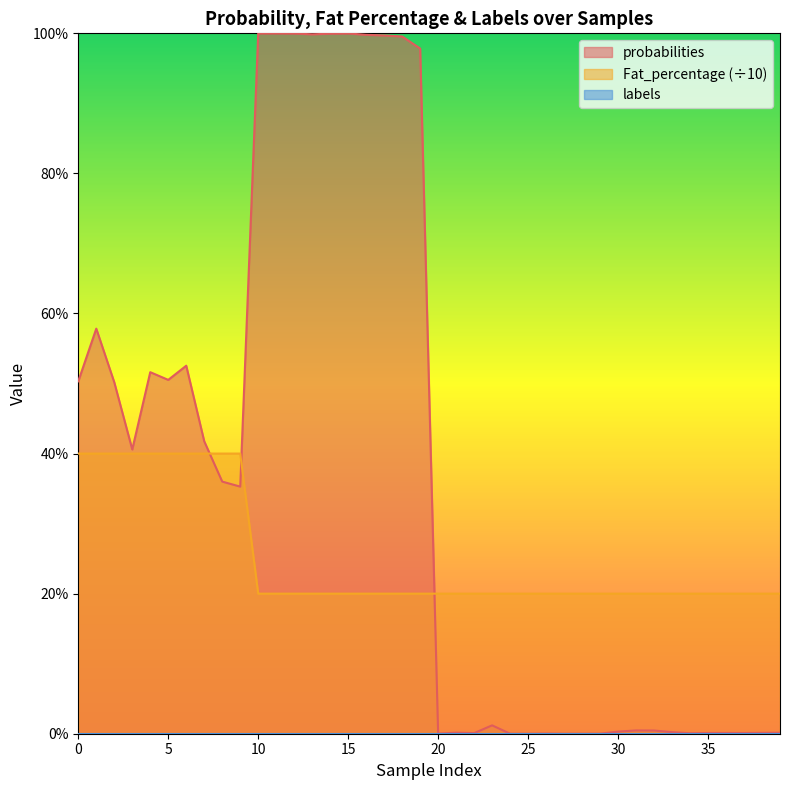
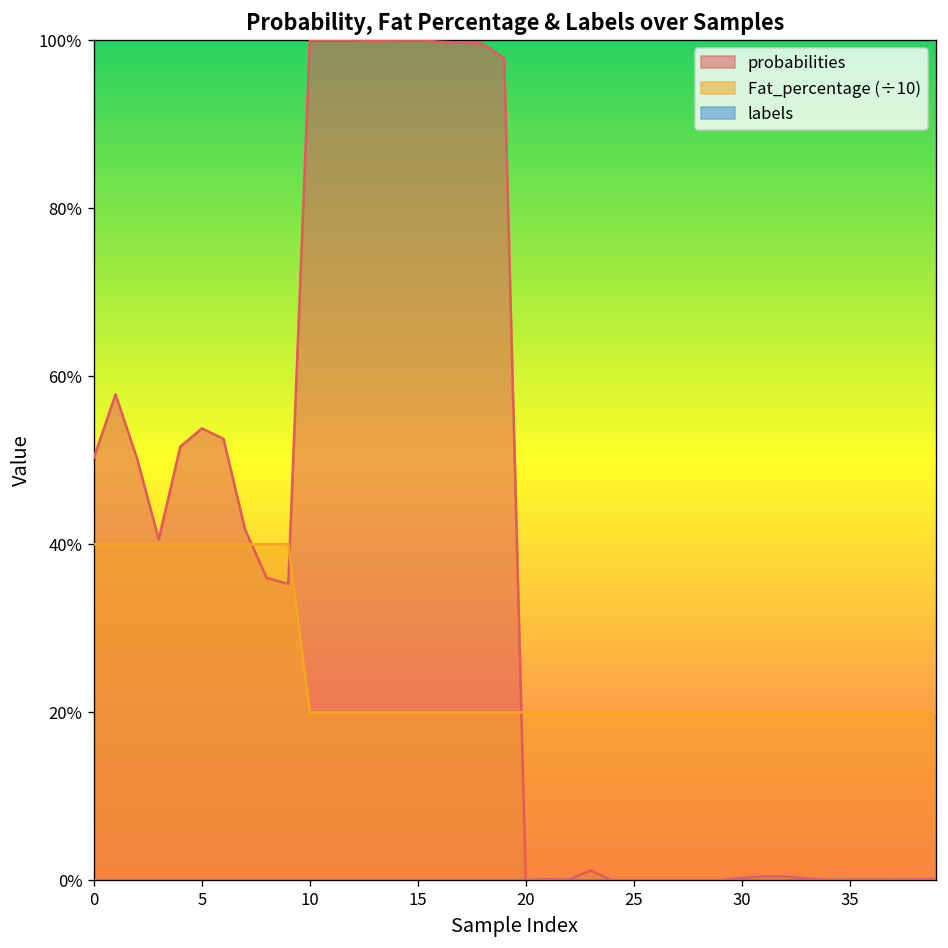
probabilities, 5: 51% -> 54%
